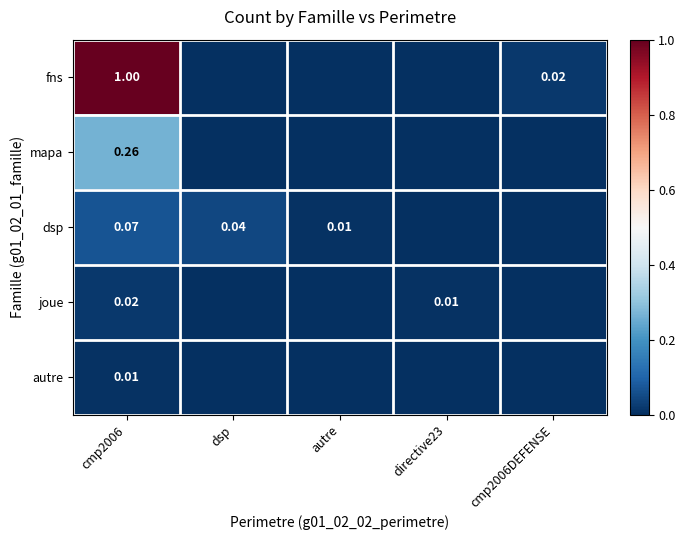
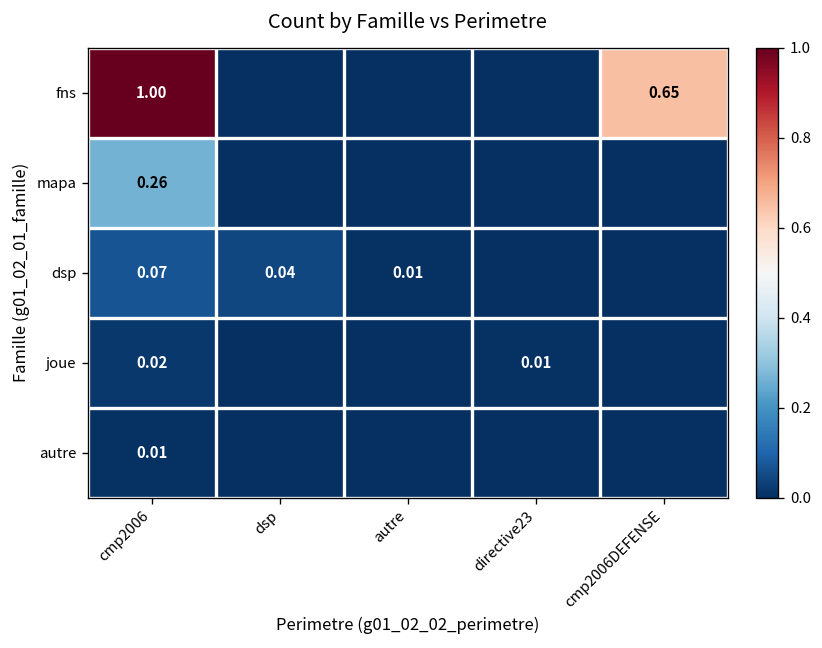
fns, cmp2006DEFENSE: 0.02 -> 0.65
